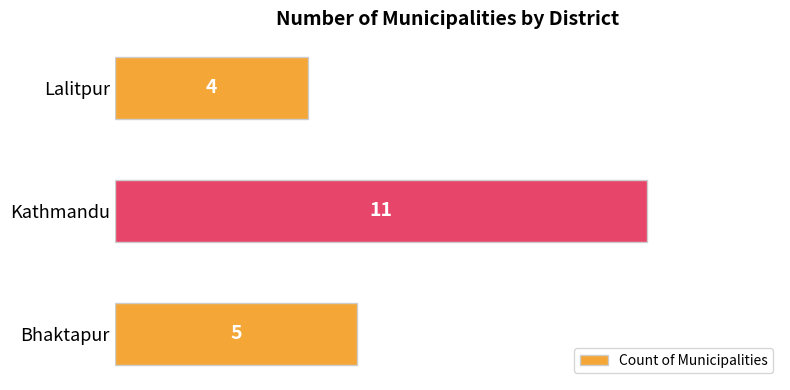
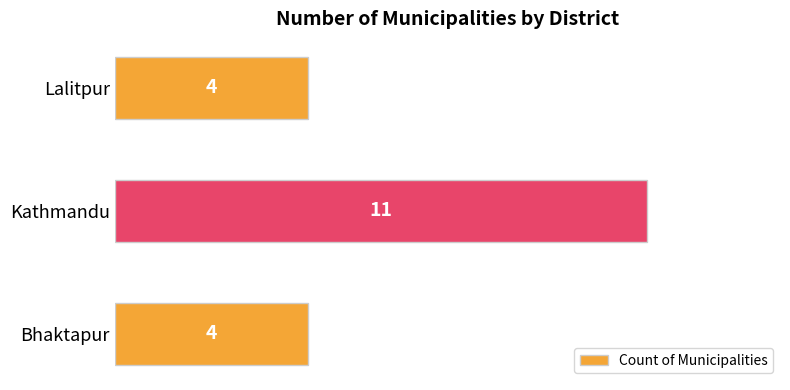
Bhaktapur: 5 -> 4
